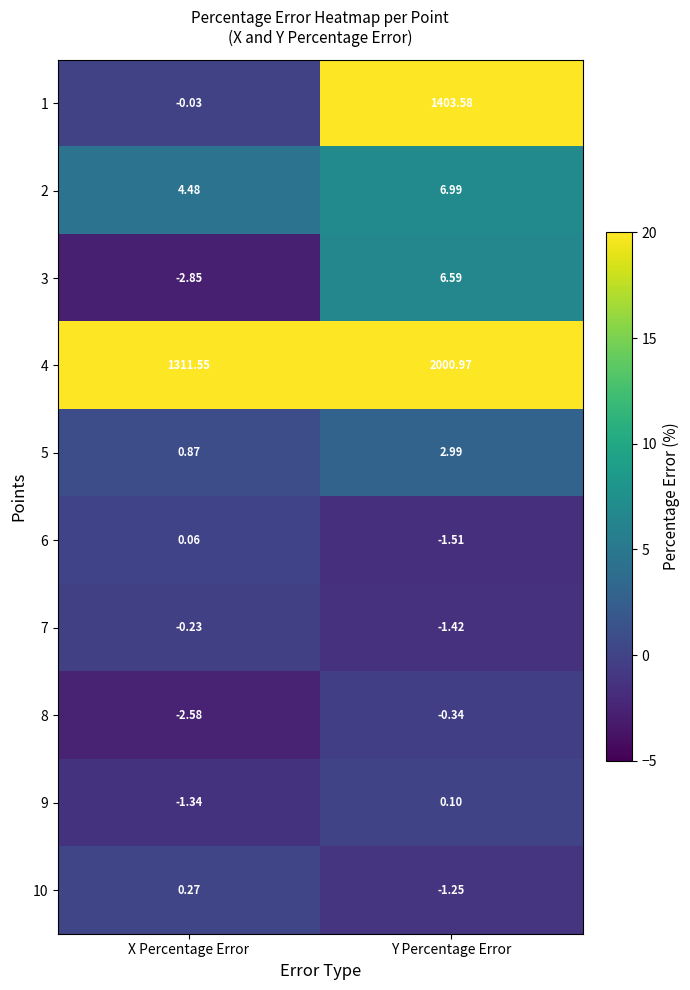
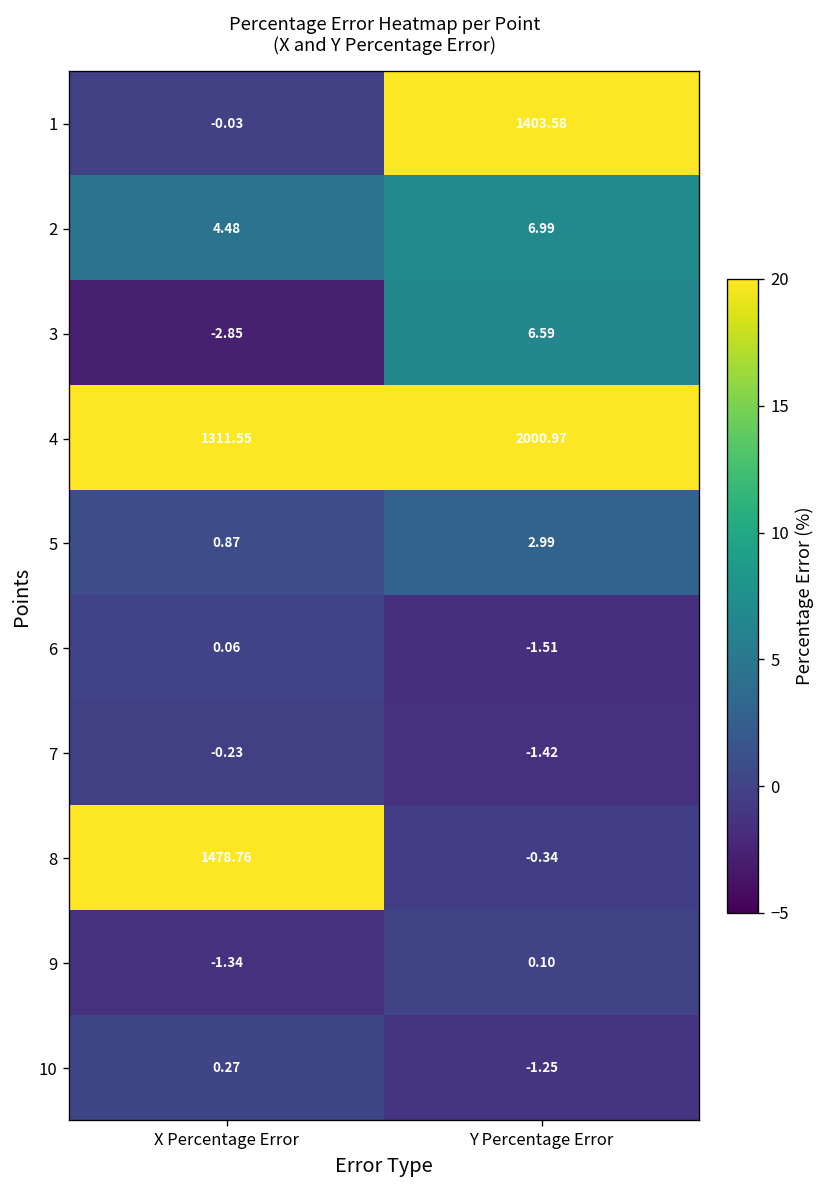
8, X Percentage Error: -2.58 -> 1478.76
